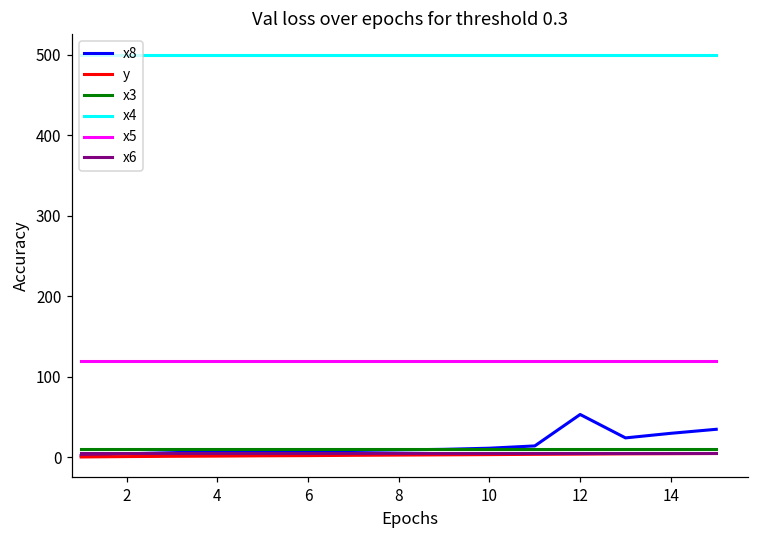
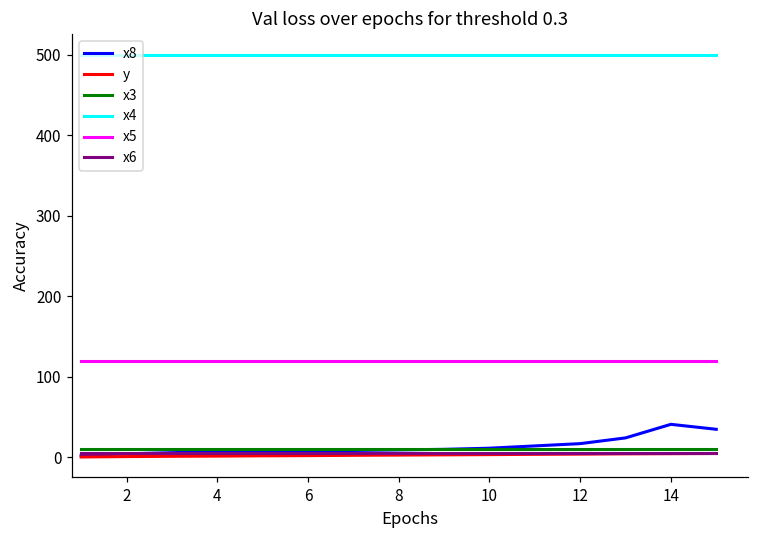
x8, 12: 50 -> 20
x8, 14: 30 -> 40
